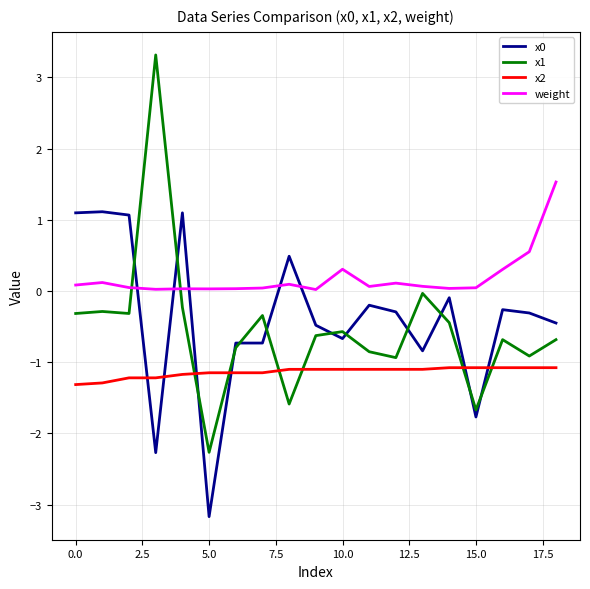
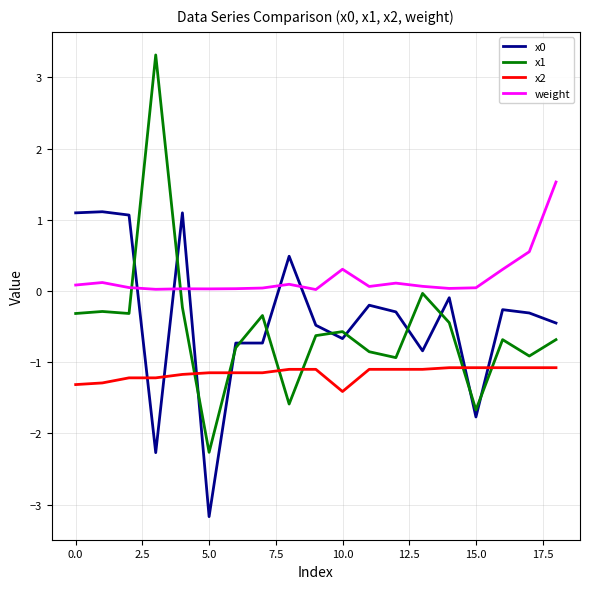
x2, 10.0: -1.1 -> -1.4
